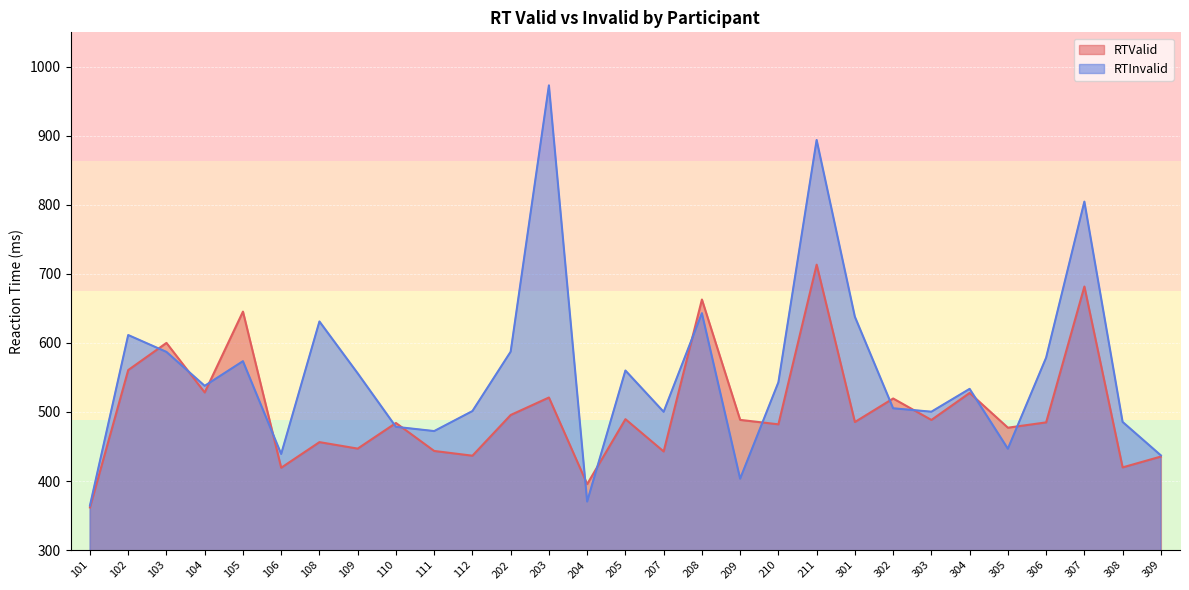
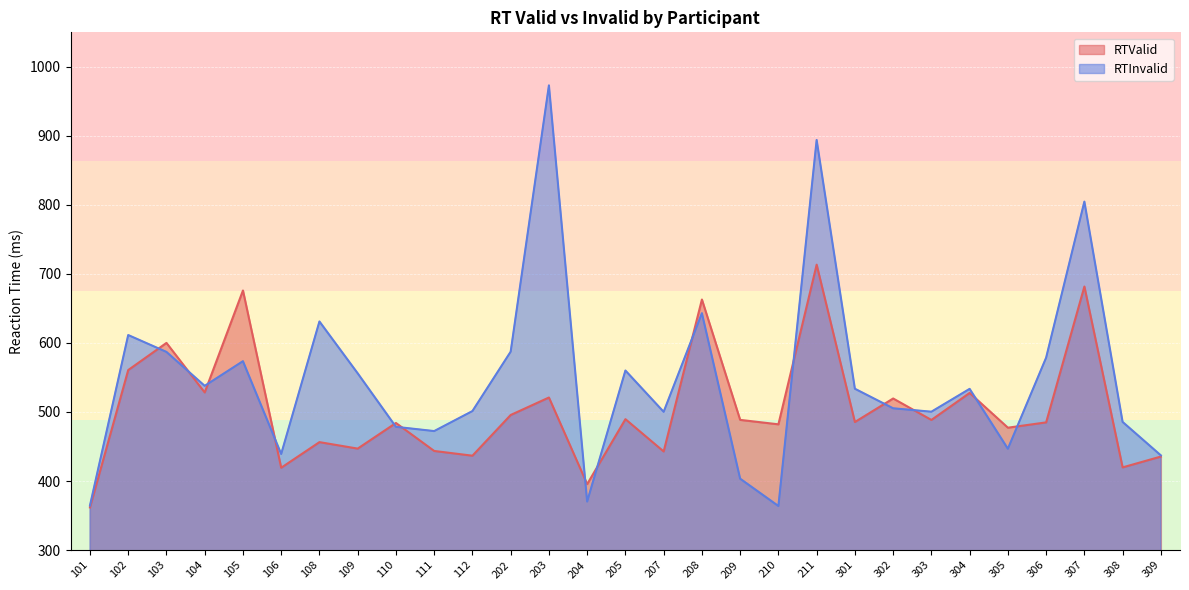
RTValid, 105: 650 -> 680
RTInvalid, 210: 540 -> 360
RTInvalid, 301: 640 -> 530
